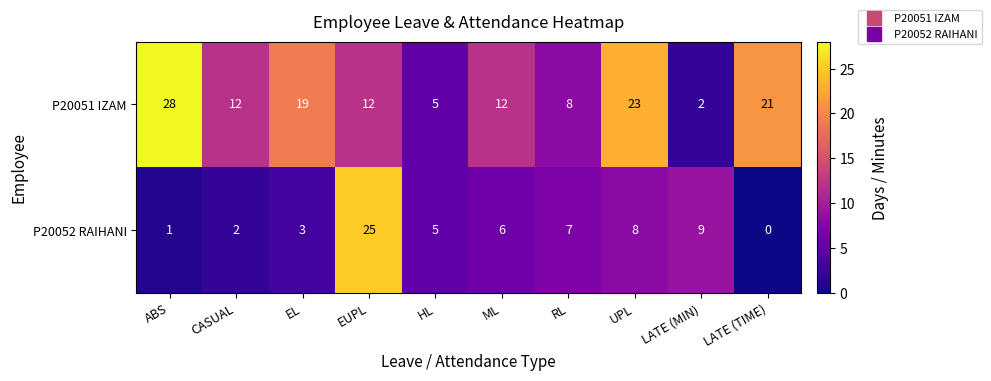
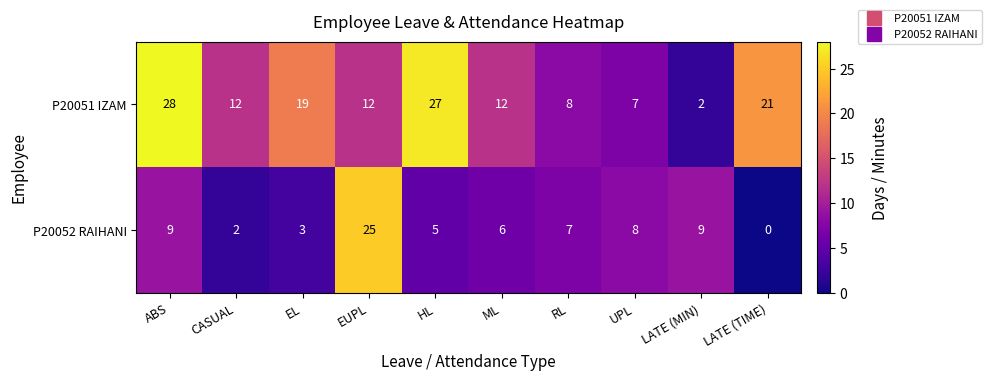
P20051 IZAM, HL: 5 -> 27
P20051 IZAM, UPL: 23 -> 7
P20052 RAIHANI, ABS: 1 -> 9
